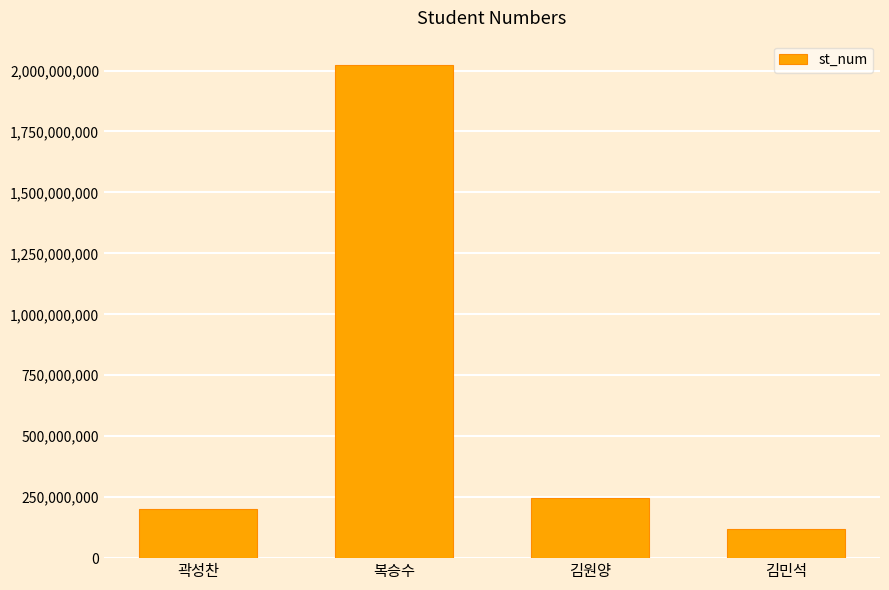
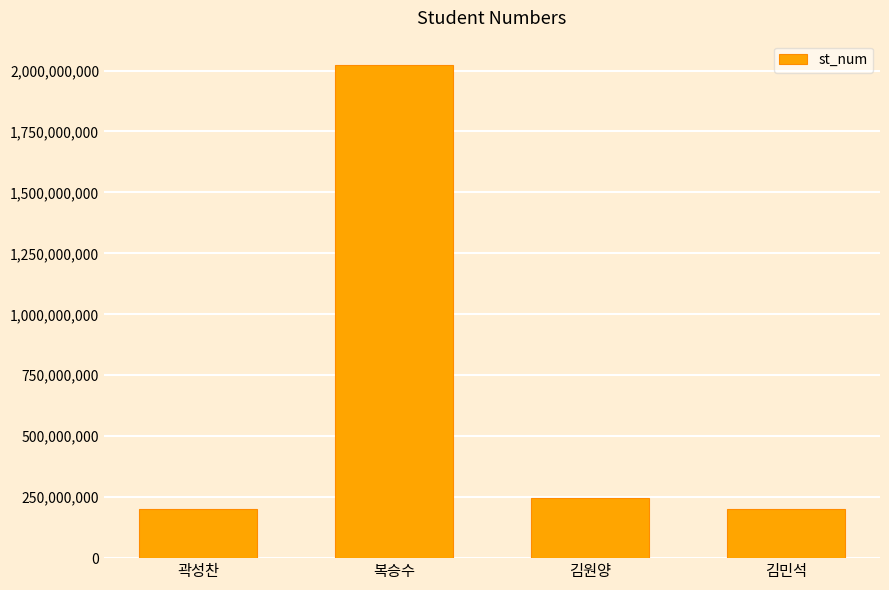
김민석: 120,000,000 -> 200,000,000
